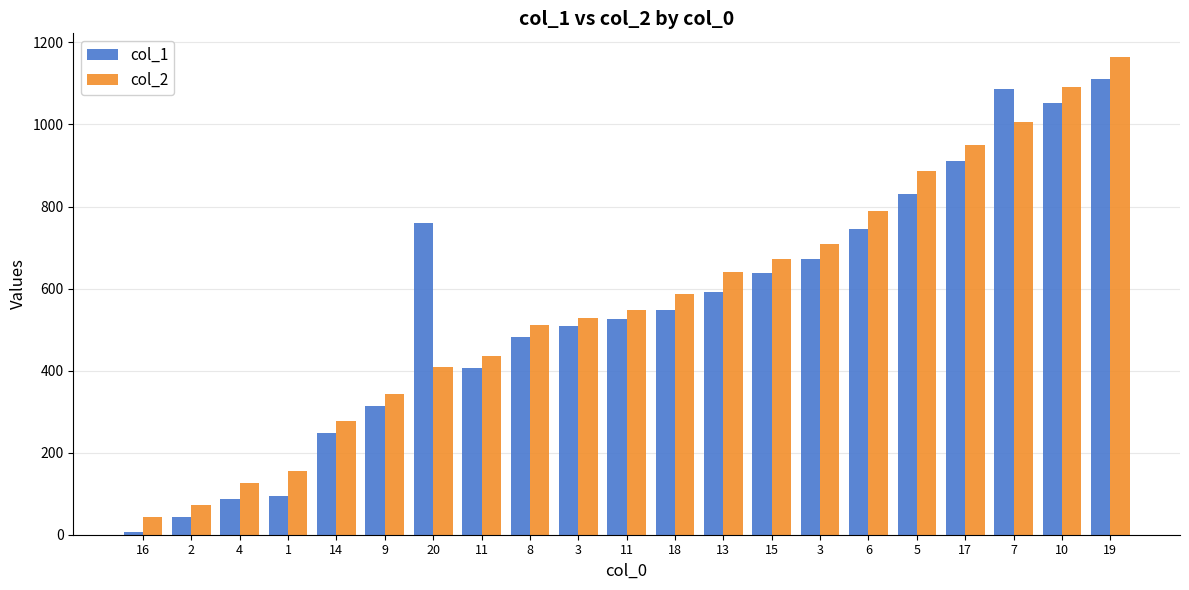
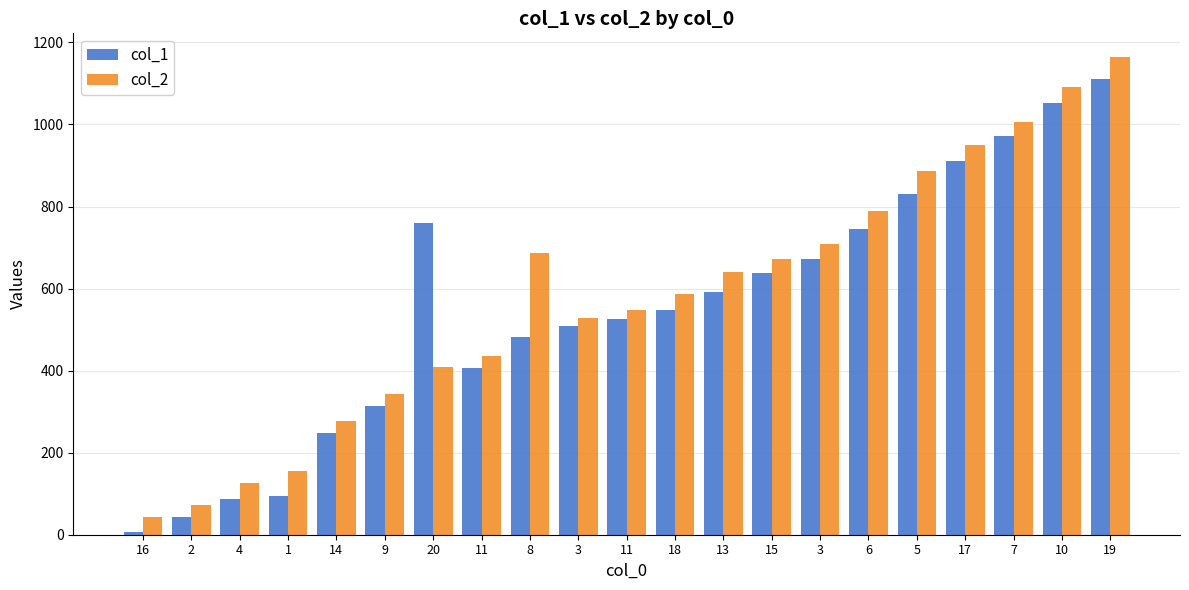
col_2, 8: 510 -> 690
col_1, 7: 1090 -> 970
